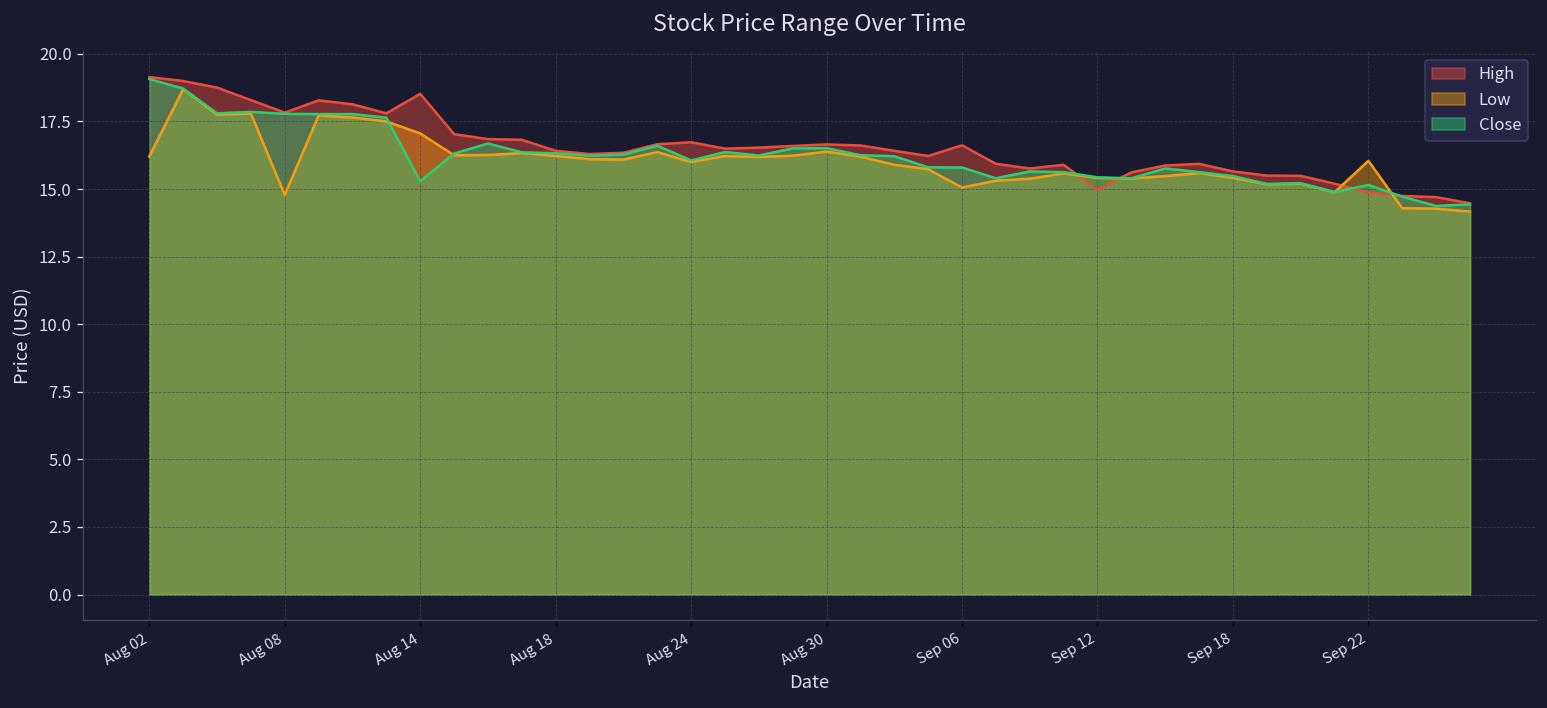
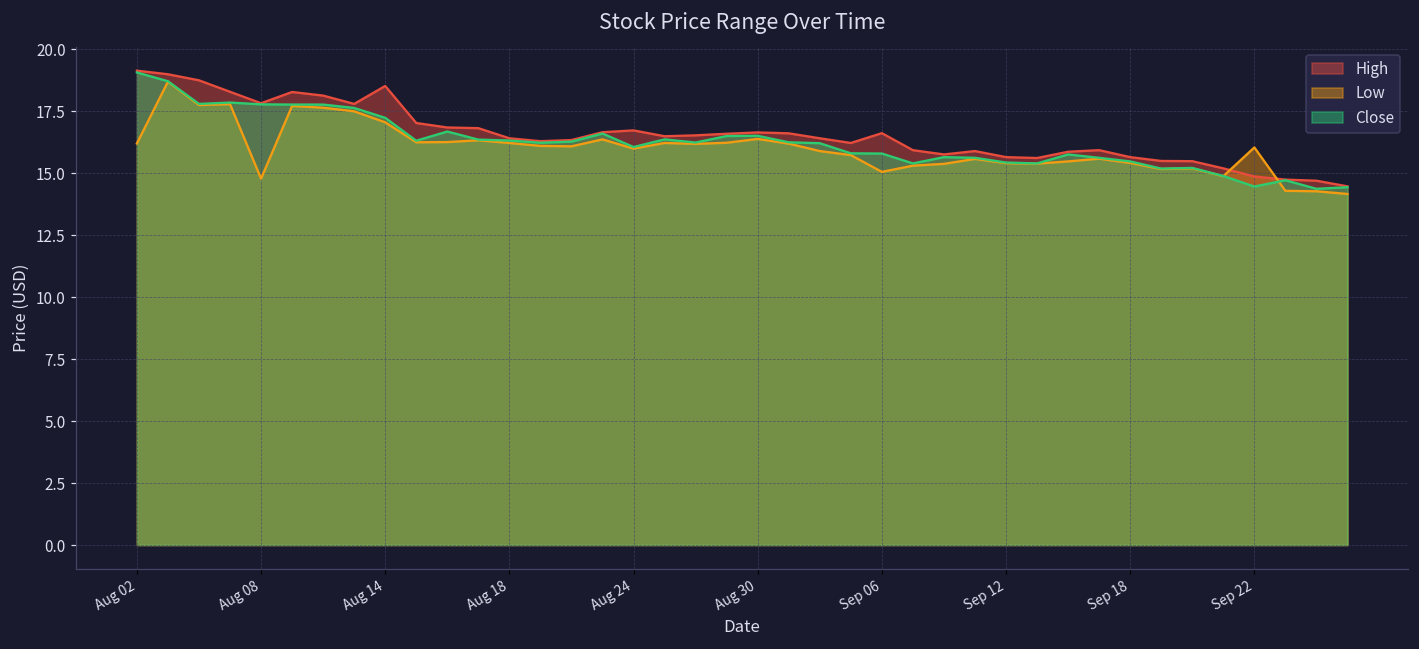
Close, Aug 14: 15.3 -> 17.2
High, Sep 12: 15.0 -> 15.7
Close, Sep 22: 15.2 -> 14.5
